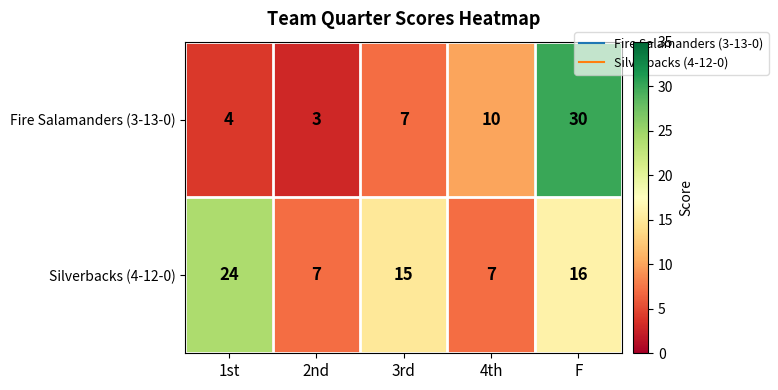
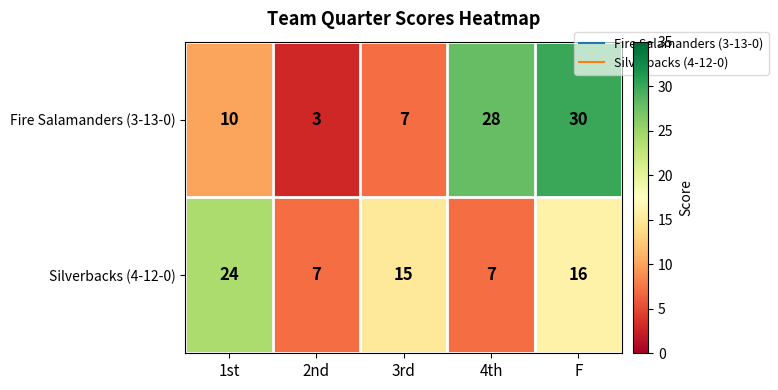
Fire Salamanders (3-13-0), 1st: 4 -> 10
Fire Salamanders (3-13-0), 4th: 10 -> 28
